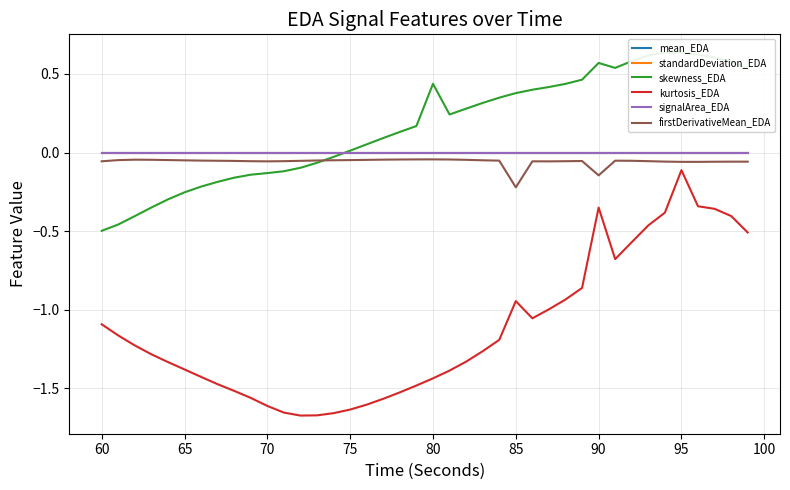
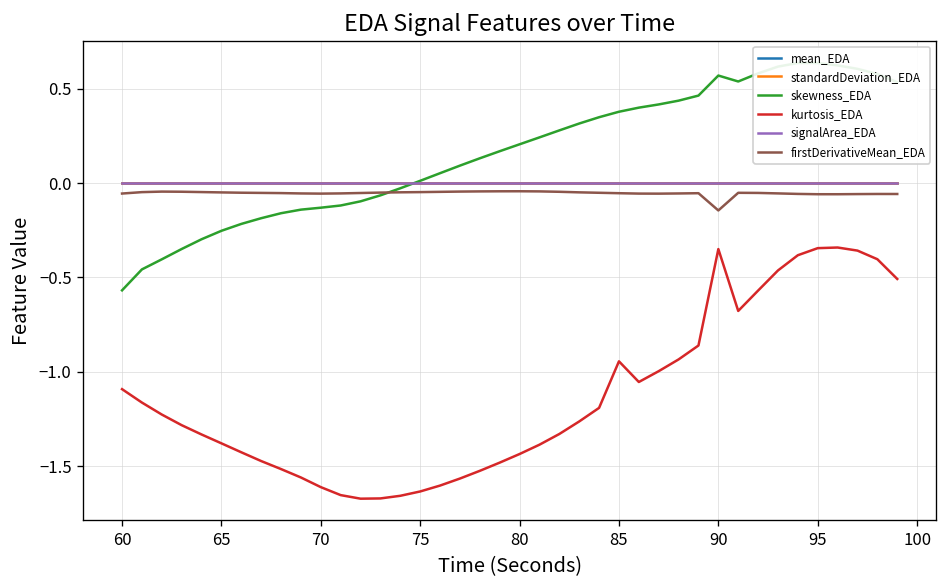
skewness_EDA, 60: -0.50 -> -0.57
skewness_EDA, 80: 0.44 -> 0.21
firstDerivativeMean_EDA, 85: -0.22 -> -0.05
kurtosis_EDA, 95: -0.11 -> -0.34
